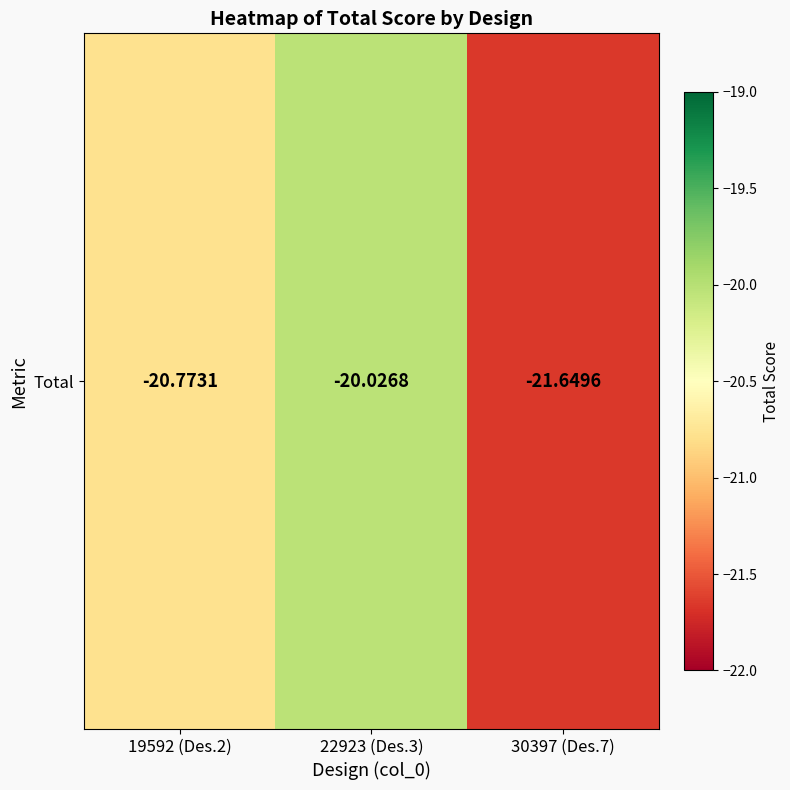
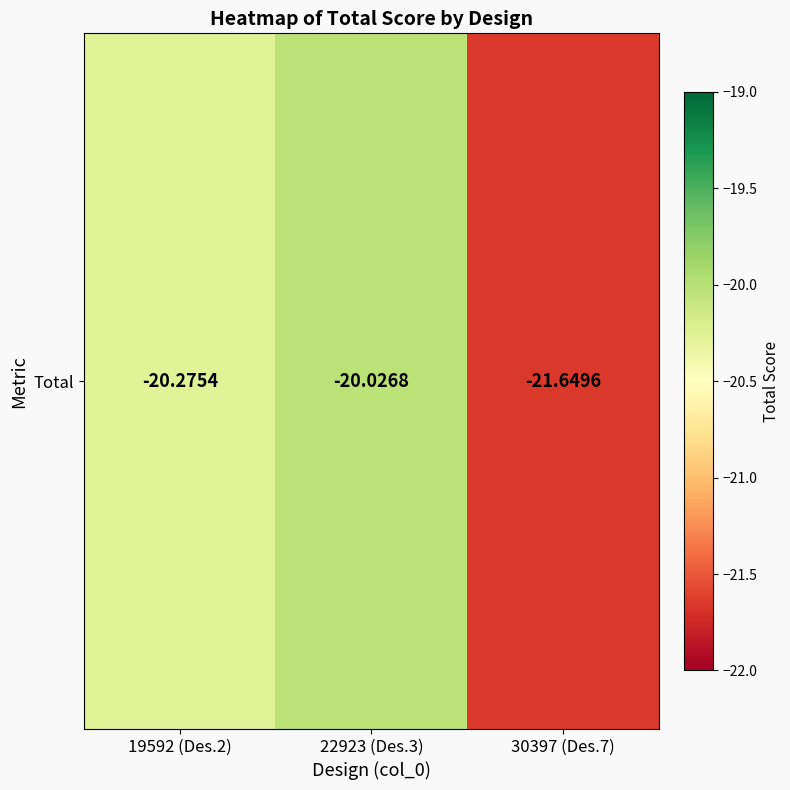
Total, 19592 (Des.2): -20.7731 -> -20.2754
